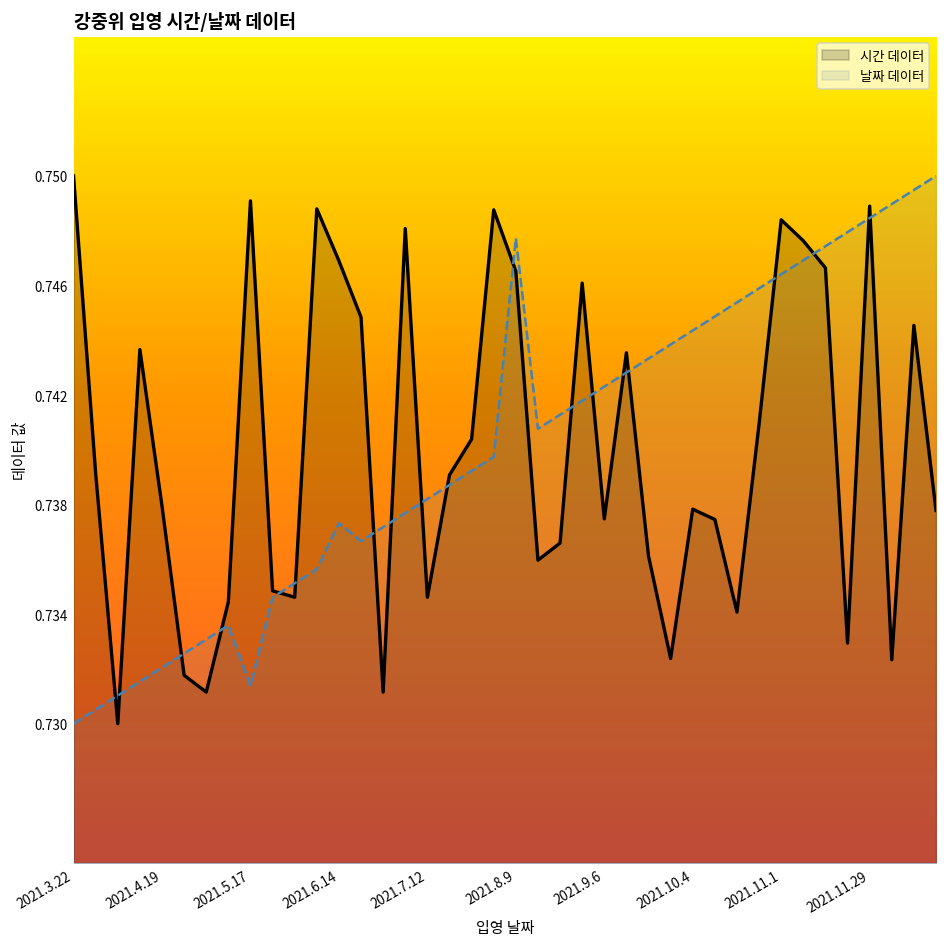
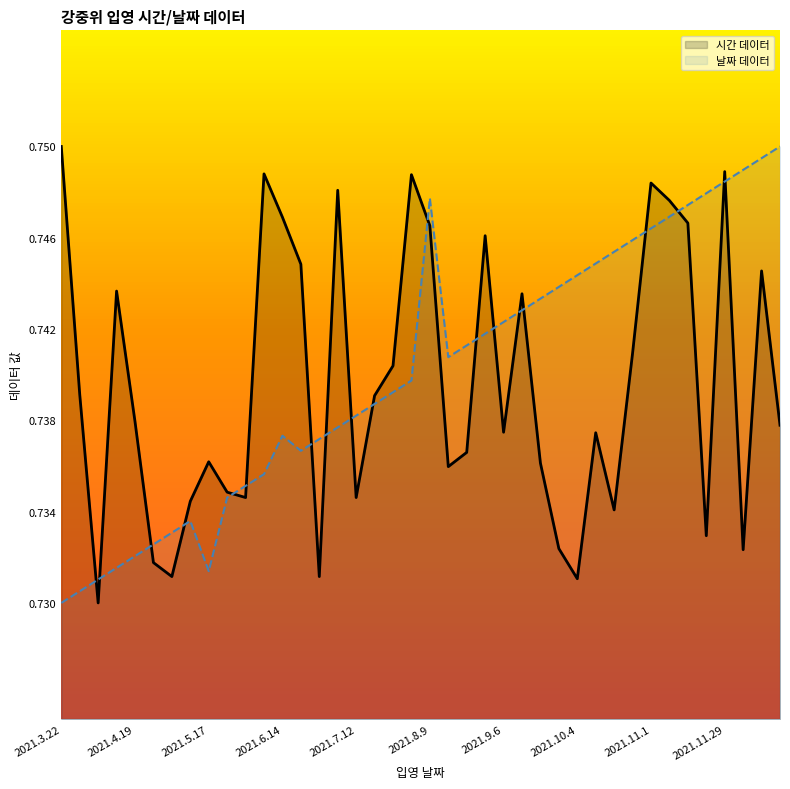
시간 데이터, 2021.5.17: 0.7487 -> 0.7360
시간 데이터, 2021.10.4: 0.7376 -> 0.7309
